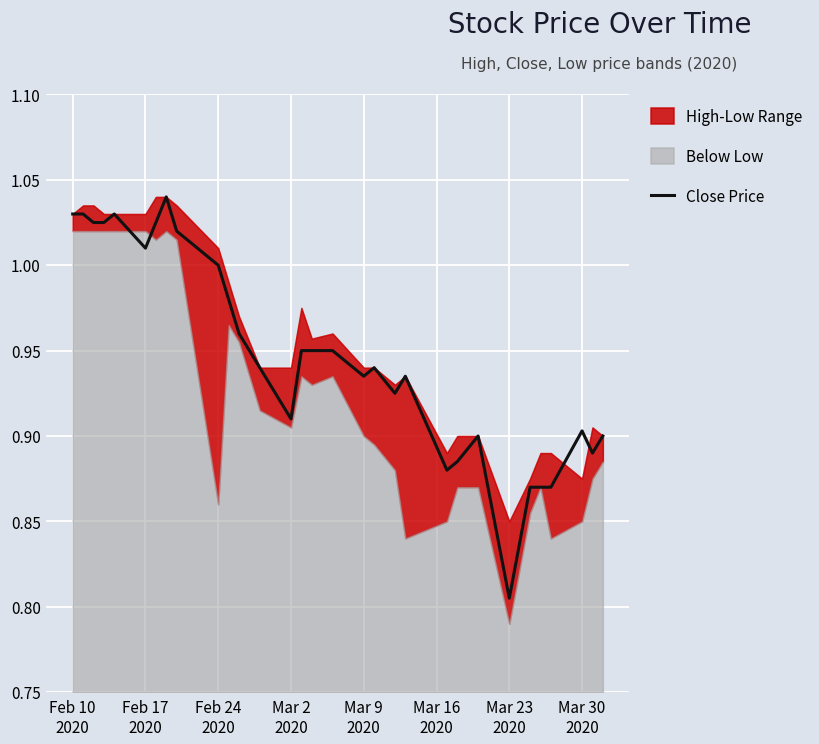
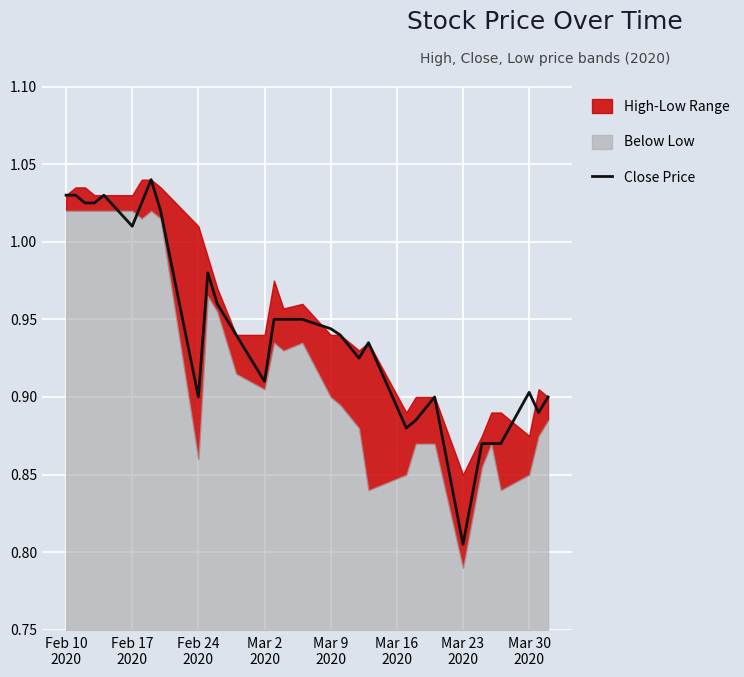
Close Price, Feb 24 2020: 1.0 -> 0.9
Close Price, Mar 9 2020: 0.935 -> 0.944
